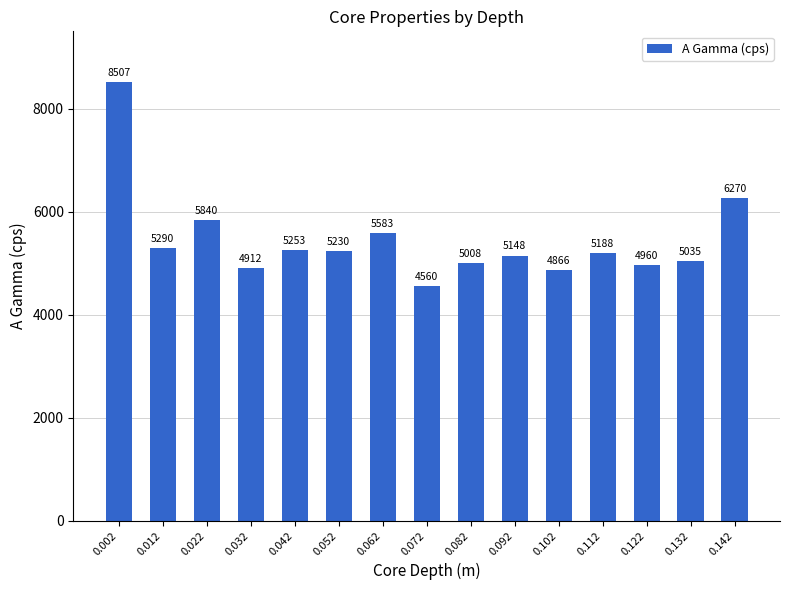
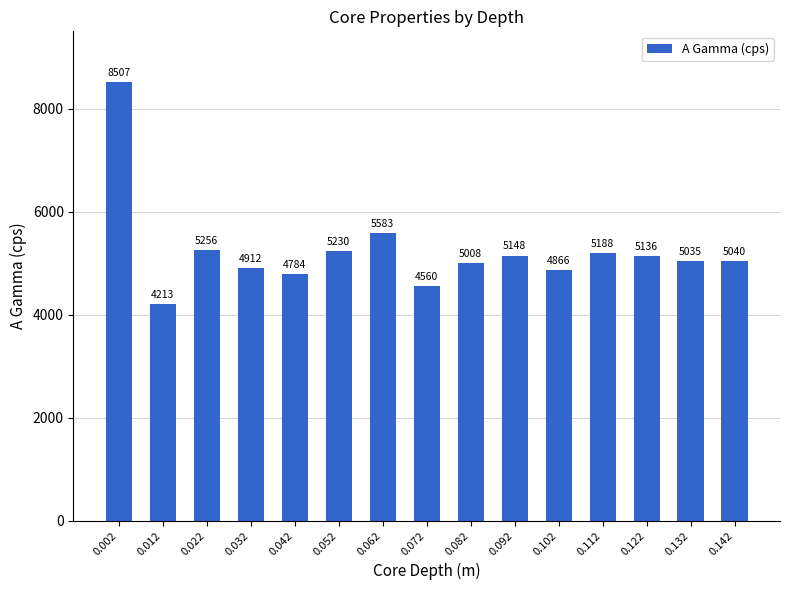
0.012: 5290 -> 4213
0.022: 5840 -> 5256
0.042: 5253 -> 4784
0.122: 4960 -> 5136
0.142: 6270 -> 5040
